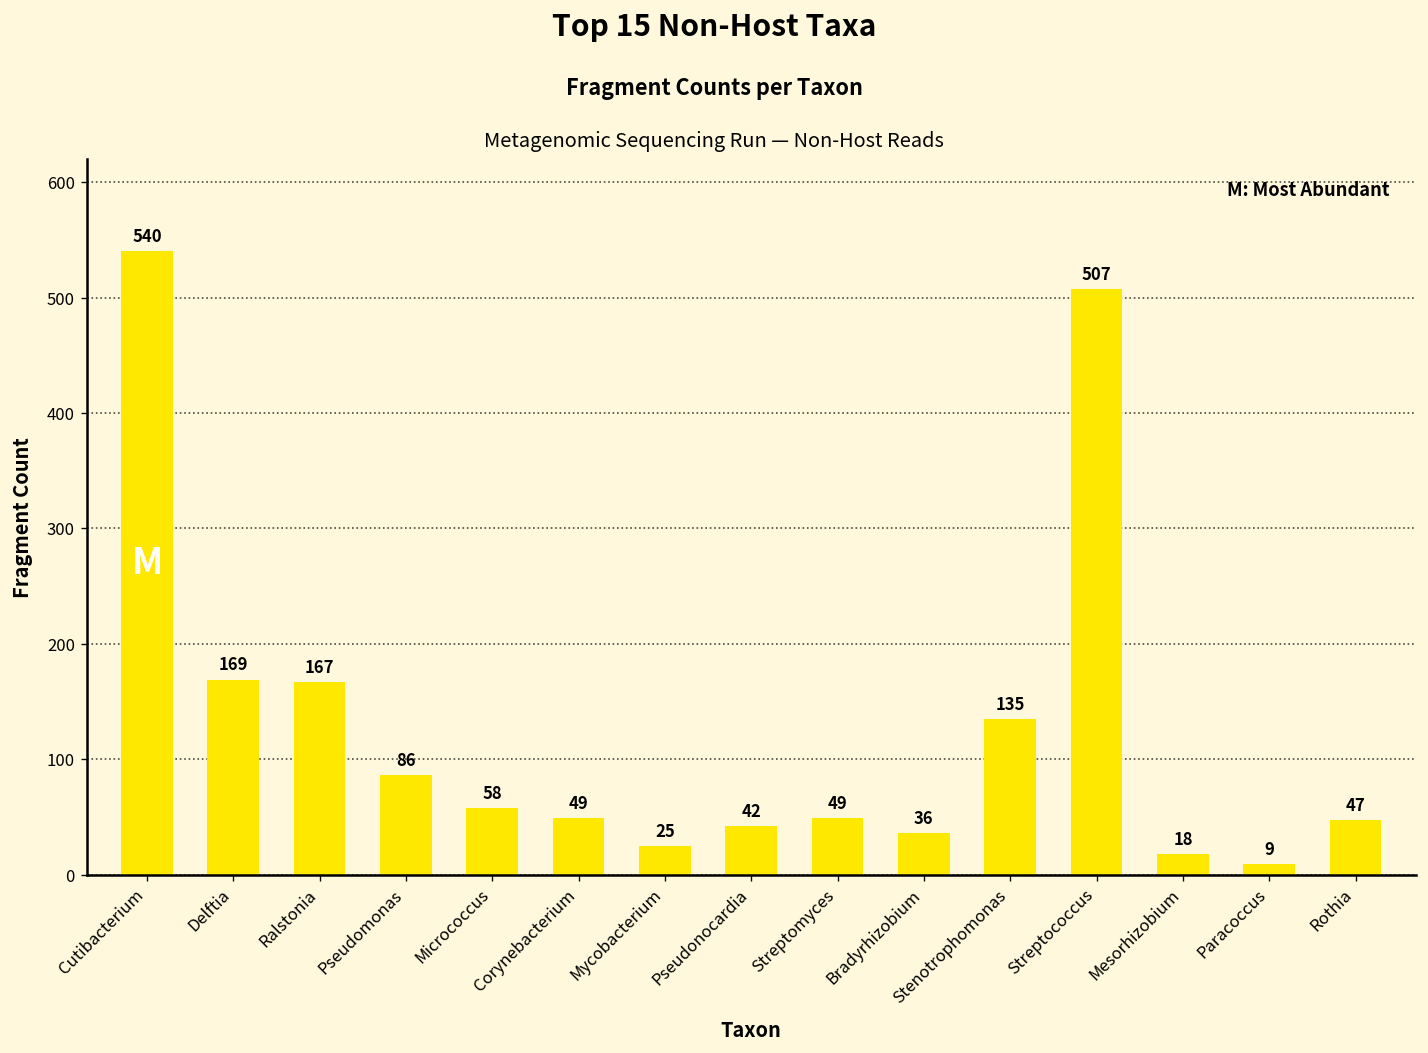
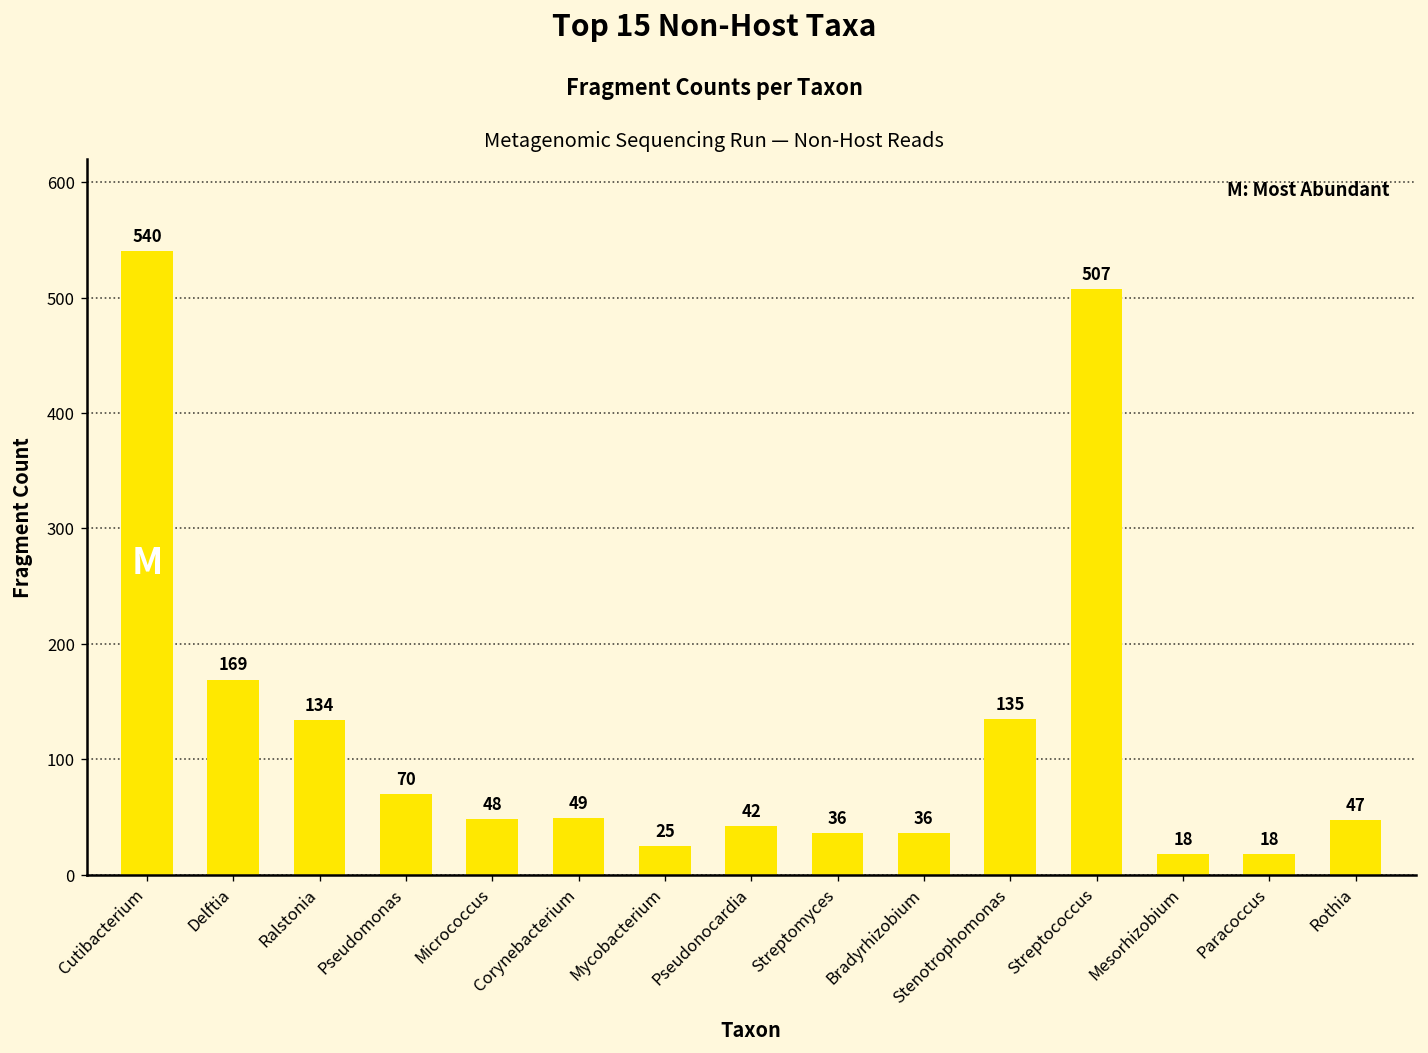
Ralstonia: 167 -> 134
Pseudomonas: 86 -> 70
Micrococcus: 58 -> 48
Streptomyces: 49 -> 36
Paracoccus: 9 -> 18
